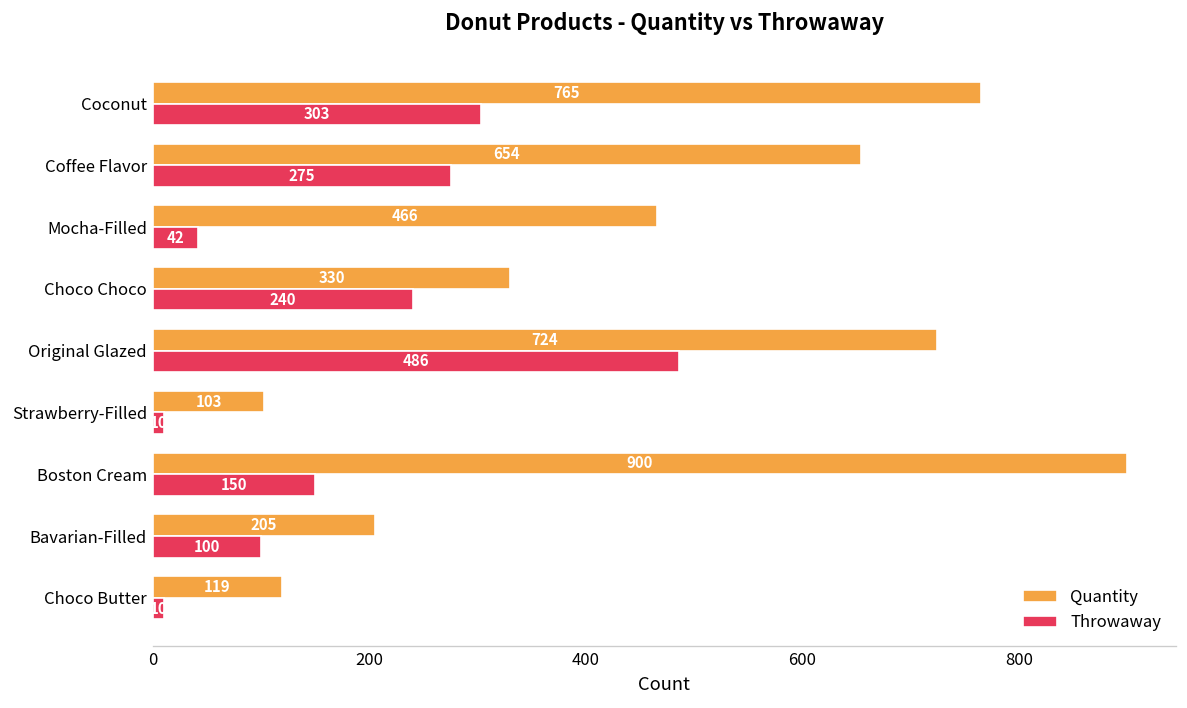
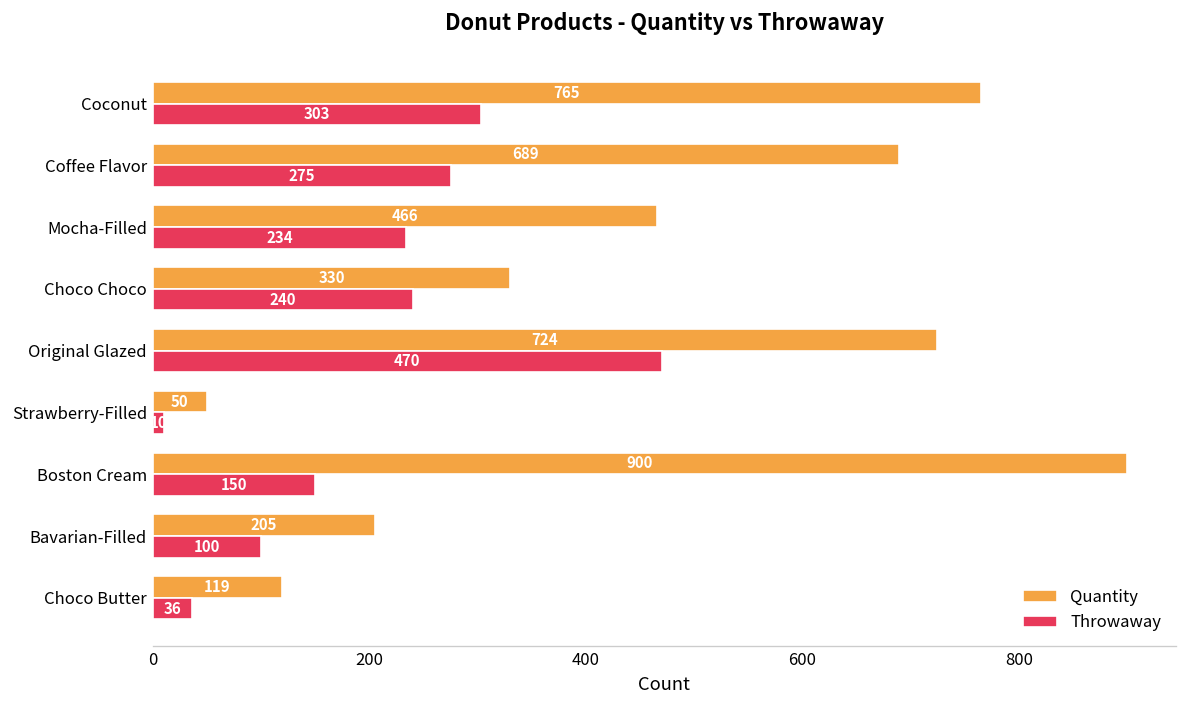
Quantity, Coffee Flavor: 654 -> 689
Throwaway, Mocha-Filled: 42 -> 234
Throwaway, Original Glazed: 486 -> 470
Quantity, Strawberry-Filled: 103 -> 50
Throwaway, Choco Butter: 10 -> 40
